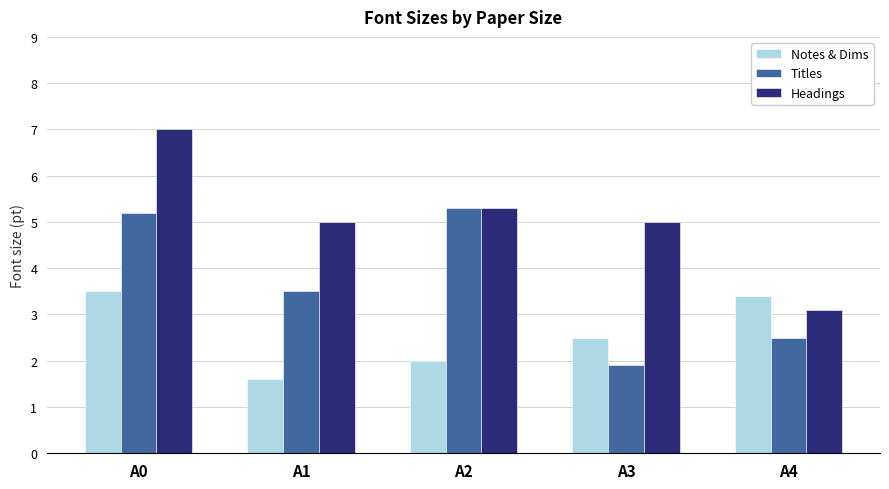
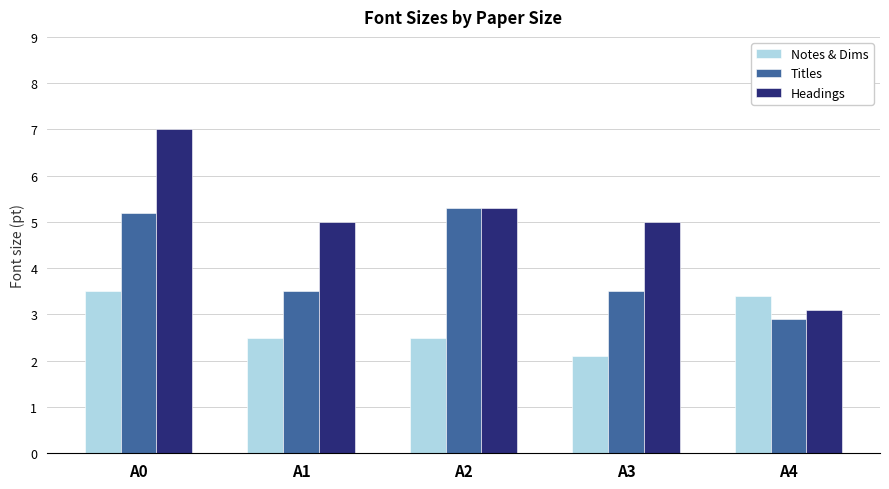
Notes & Dims, A1: 1.6 -> 2.5
Notes & Dims, A2: 2.0 -> 2.5
Notes & Dims, A3: 2.5 -> 2.1
Titles, A3: 1.9 -> 3.5
Titles, A4: 2.5 -> 2.9
